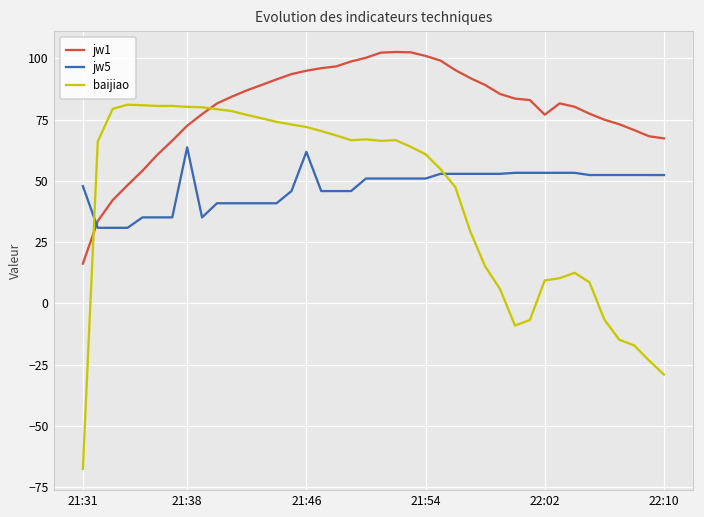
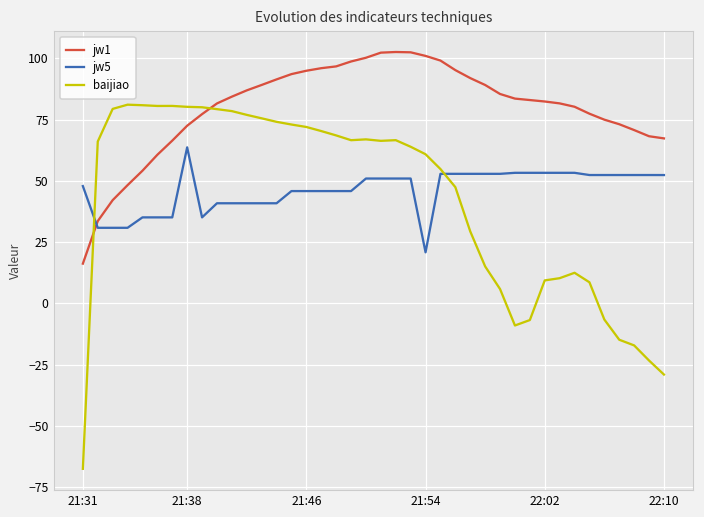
jw5, 21:46: 62 -> 46
jw5, 21:54: 51 -> 21
jw1, 22:02: 77 -> 82
